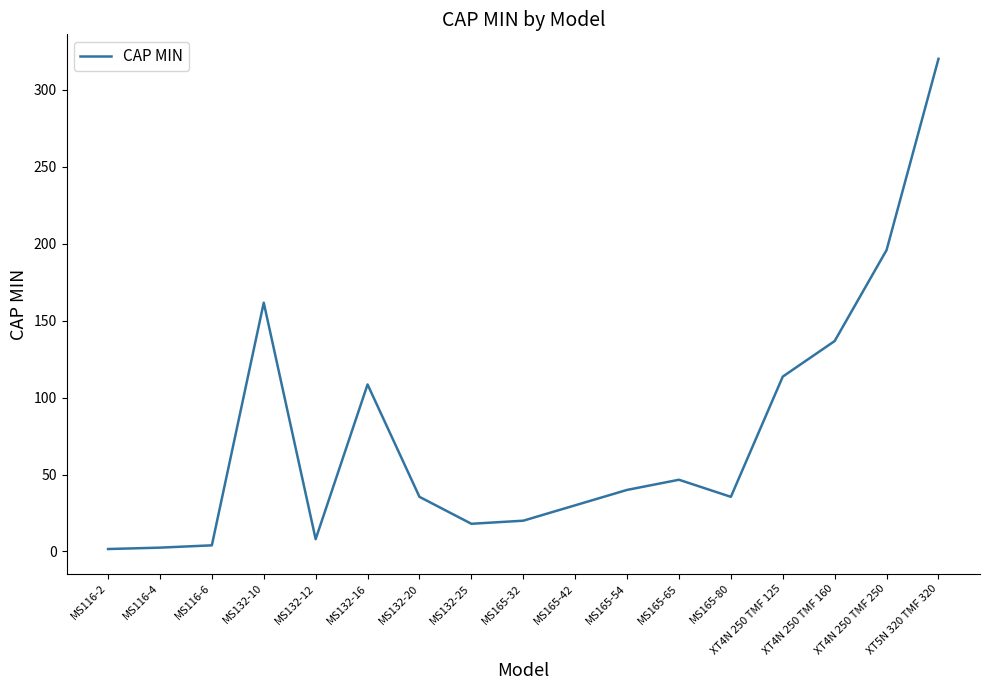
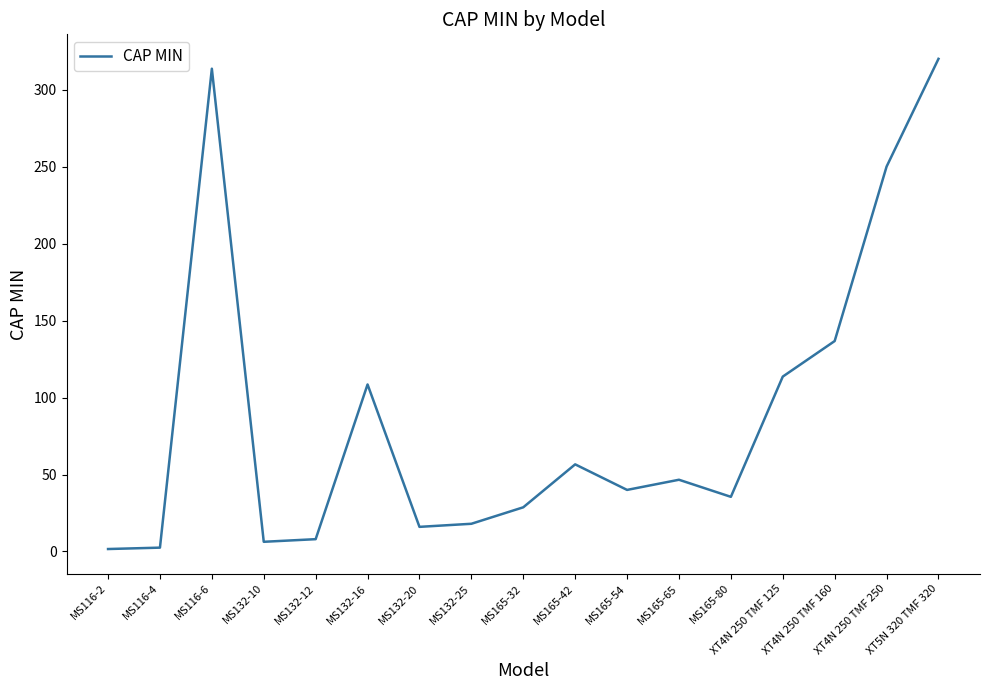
MS116-6: 4 -> 314
MS132-10: 162 -> 6
MS132-20: 36 -> 16
MS165-32: 20 -> 29
MS165-42: 30 -> 57
XT4N 250 TMF 250: 196 -> 250
